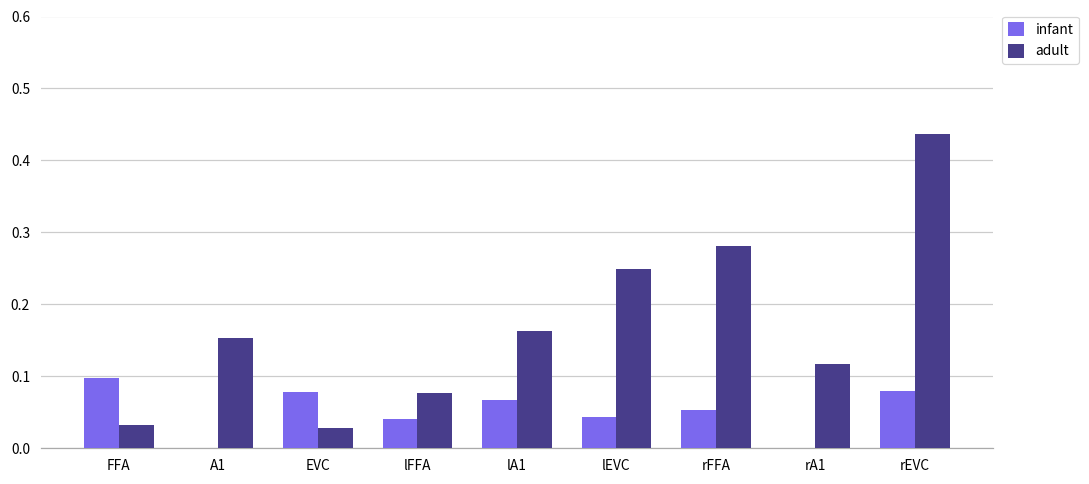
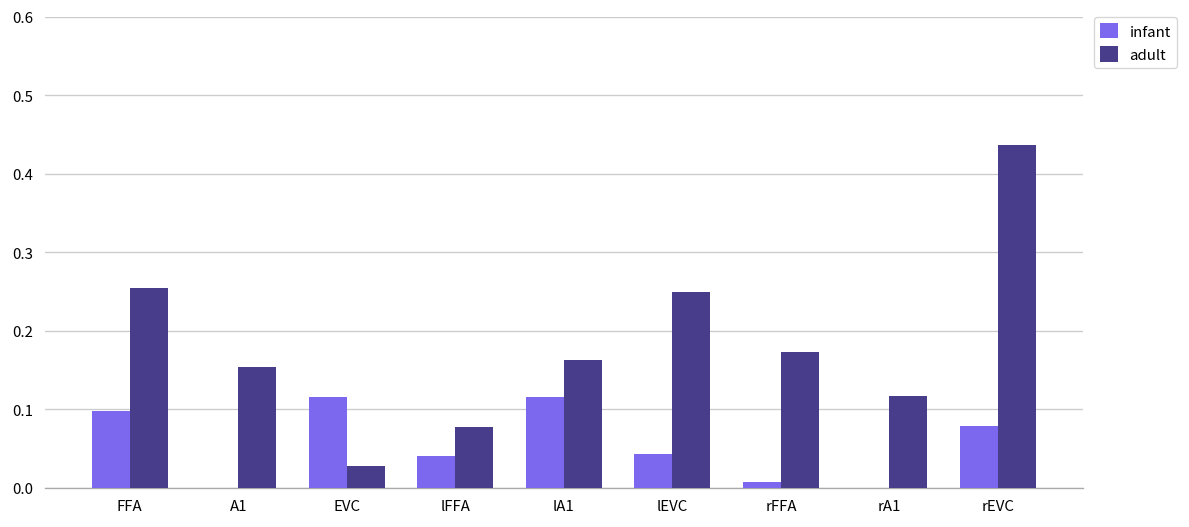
adult, FFA: 0.03 -> 0.25
infant, EVC: 0.08 -> 0.12
infant, lA1: 0.07 -> 0.12
infant, rFFA: 0.05 -> 0.01
adult, rFFA: 0.28 -> 0.17
